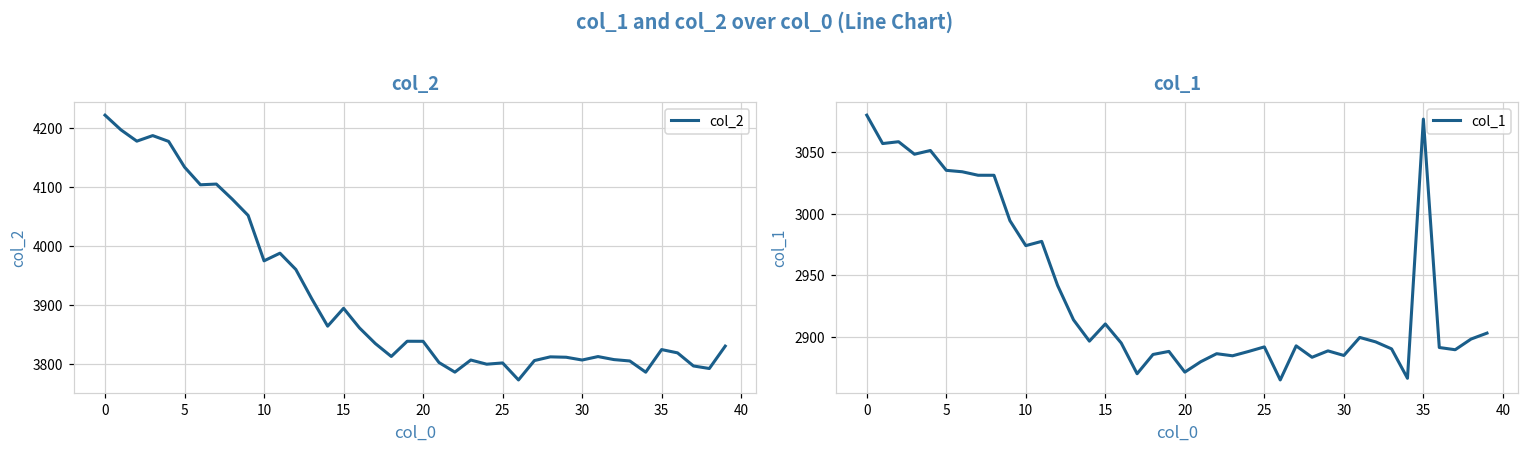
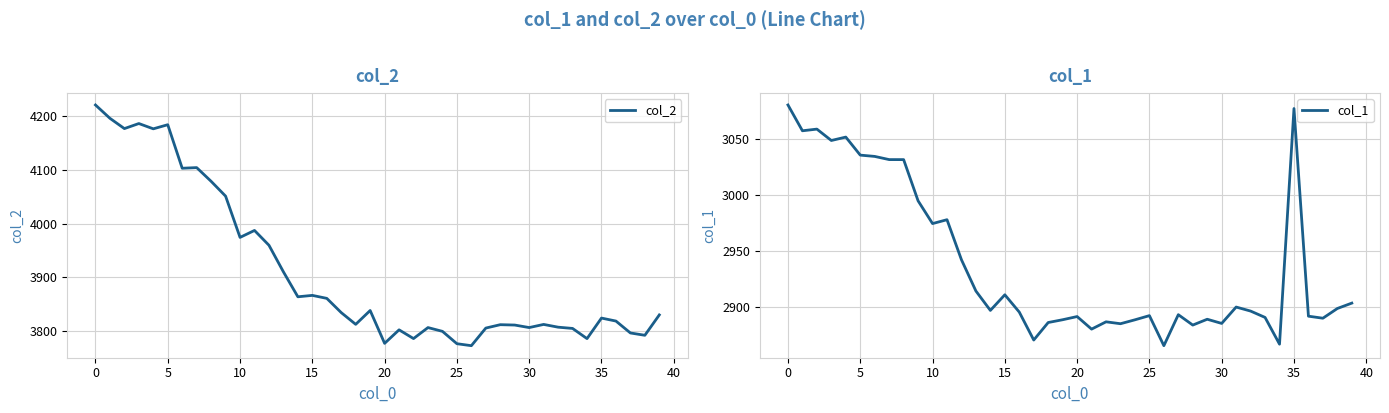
col_2, 5: 4130 -> 4180
col_2, 15: 3890 -> 3870
col_2, 20: 3840 -> 3780
col_2, 25: 3800 -> 3780
col_1, 20: 2871 -> 2891
